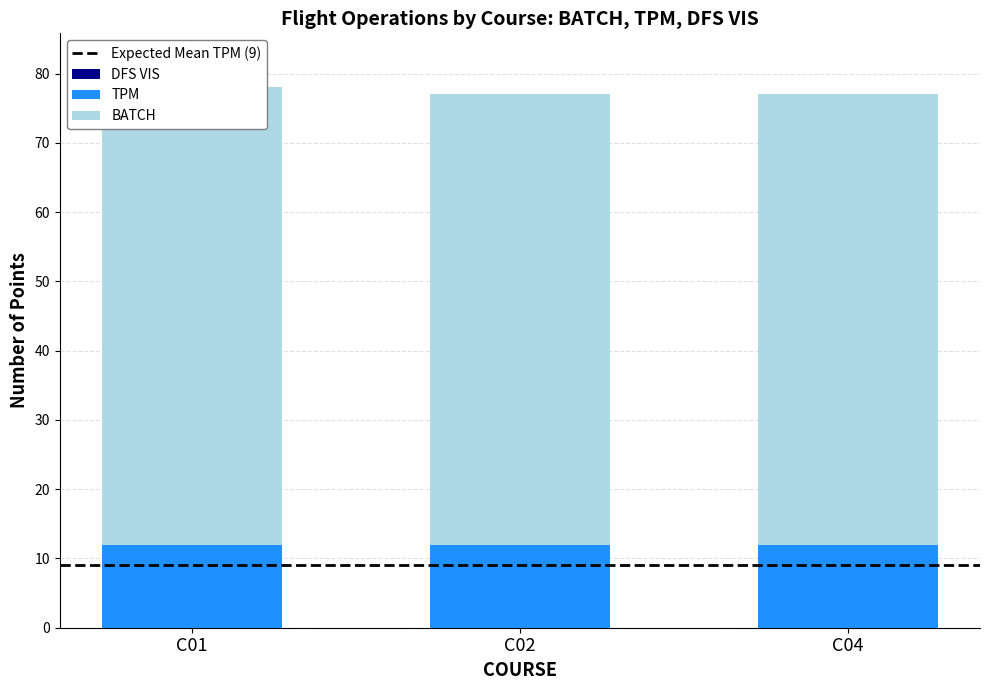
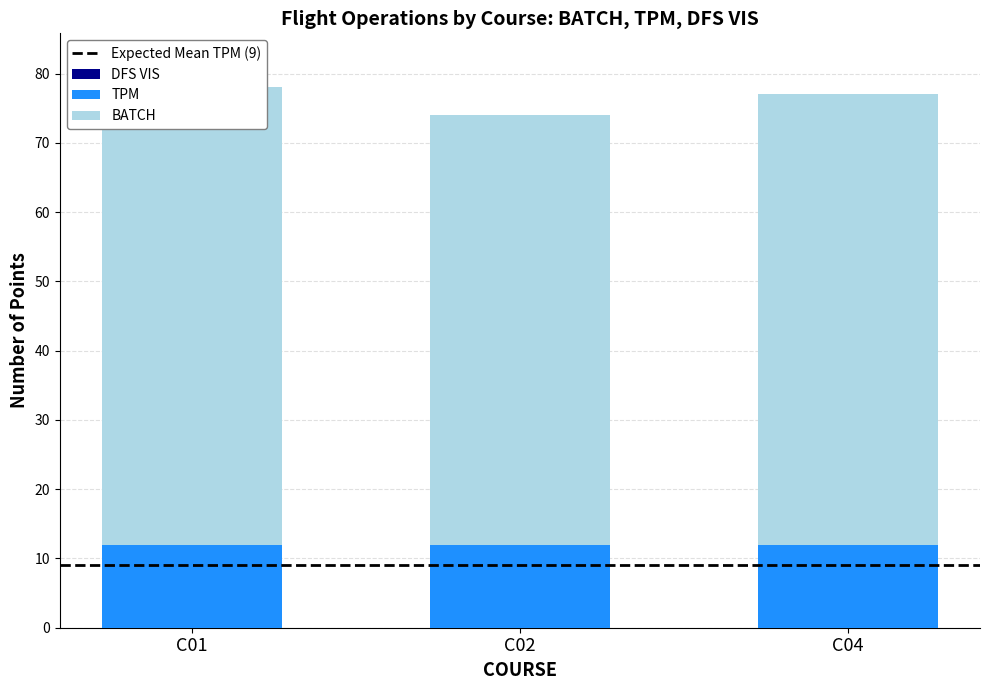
BATCH, C02: 65 -> 62
